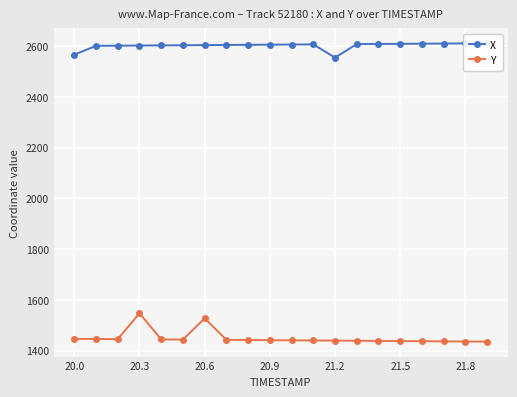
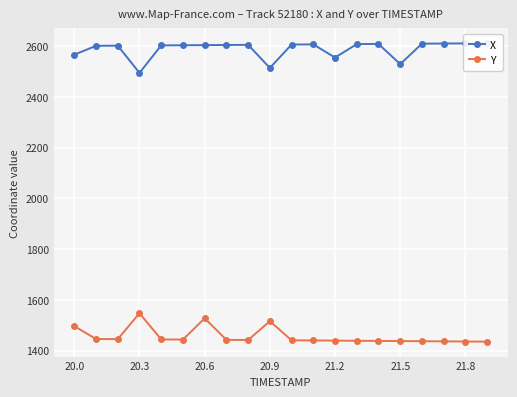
Y, 20.0: 1450 -> 1500
X, 20.3: 2600 -> 2490
X, 20.9: 2610 -> 2510
Y, 20.9: 1440 -> 1520
X, 21.5: 2610 -> 2530
